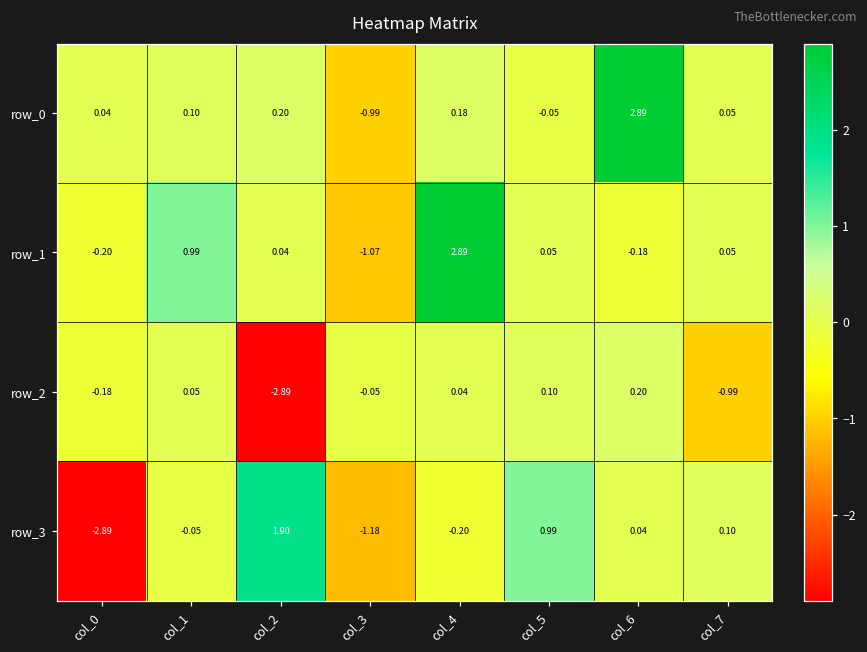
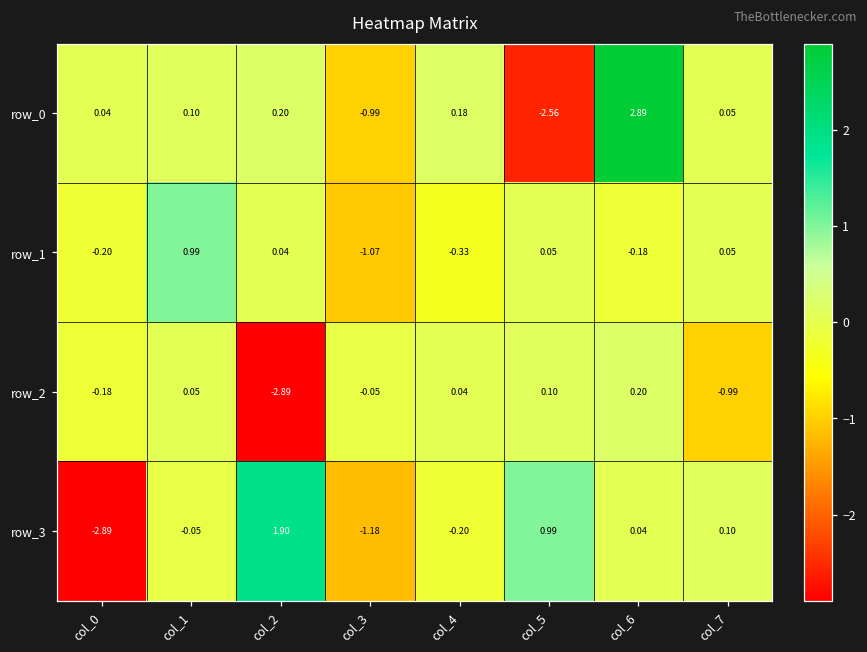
row_0, col_5: -0.05 -> -2.56
row_1, col_4: 2.89 -> -0.33
